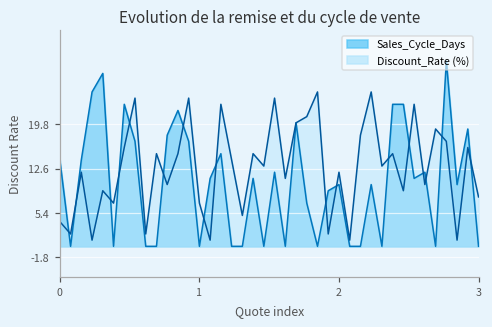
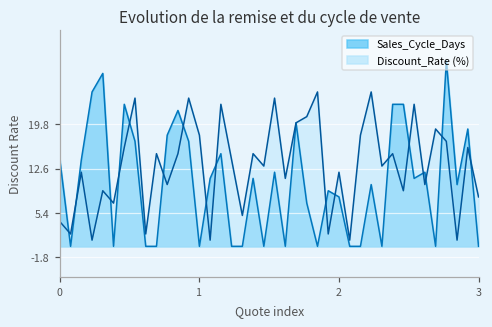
Discount_Rate (%), 1: 7 -> 18
Sales_Cycle_Days, 2: 10 -> 8
